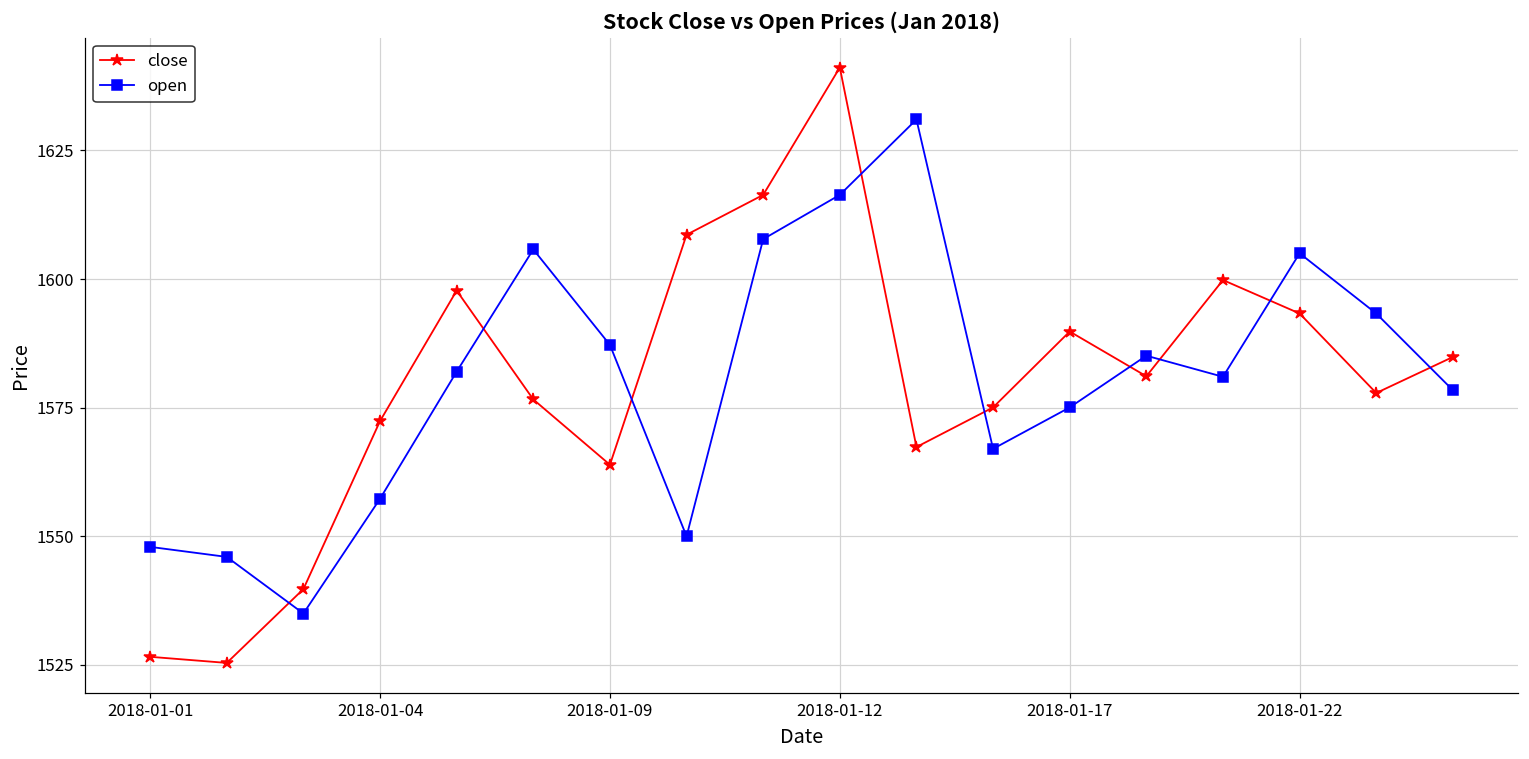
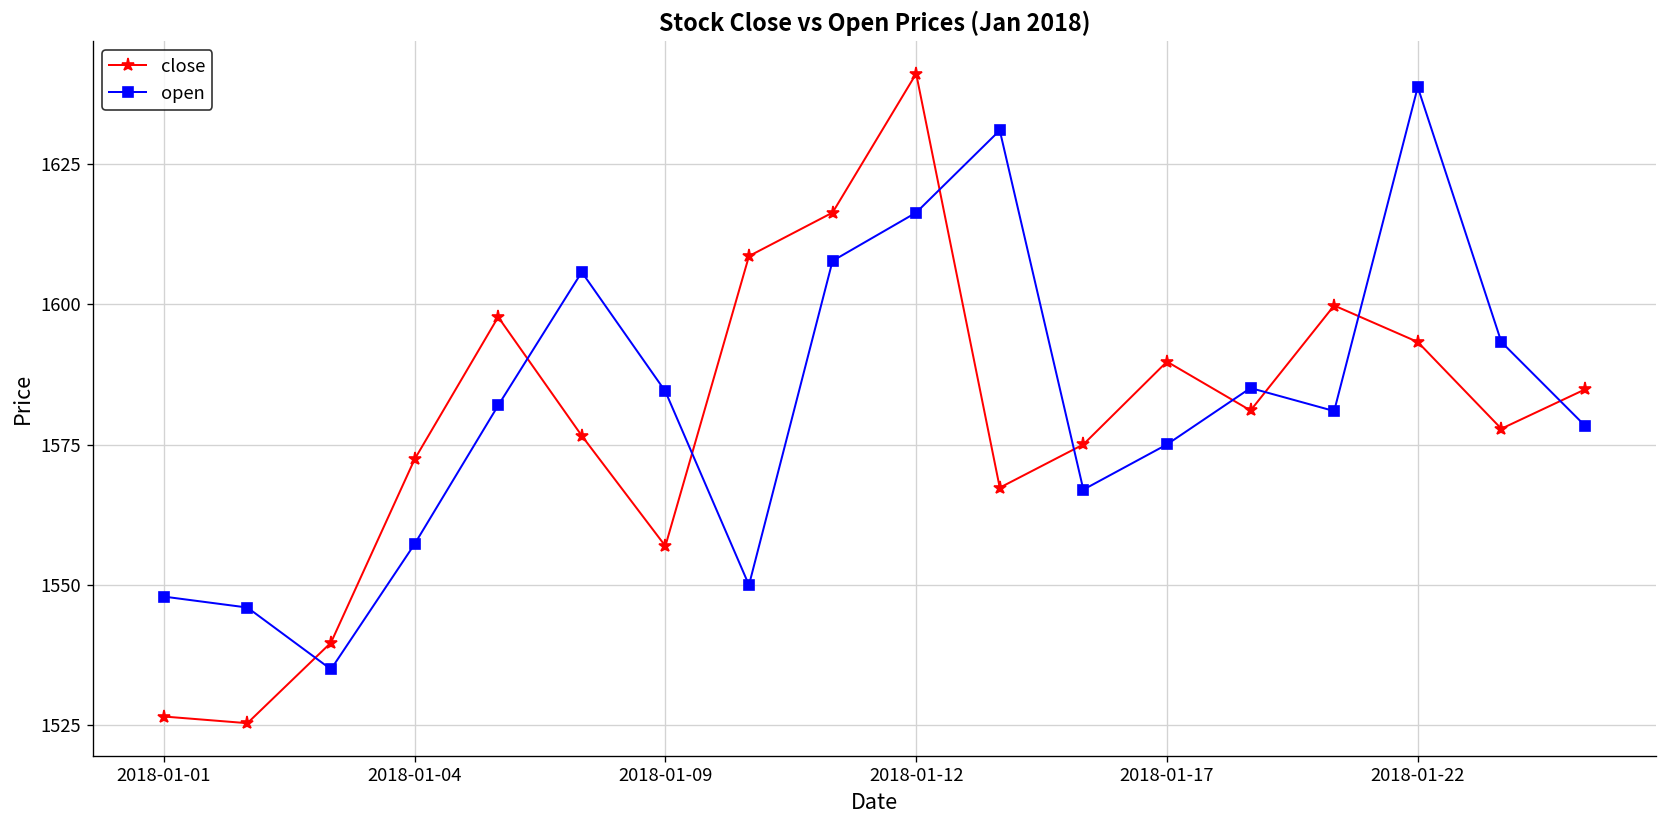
close, 2018-01-09: 1564 -> 1557
open, 2018-01-09: 1587 -> 1585
open, 2018-01-22: 1605 -> 1639
